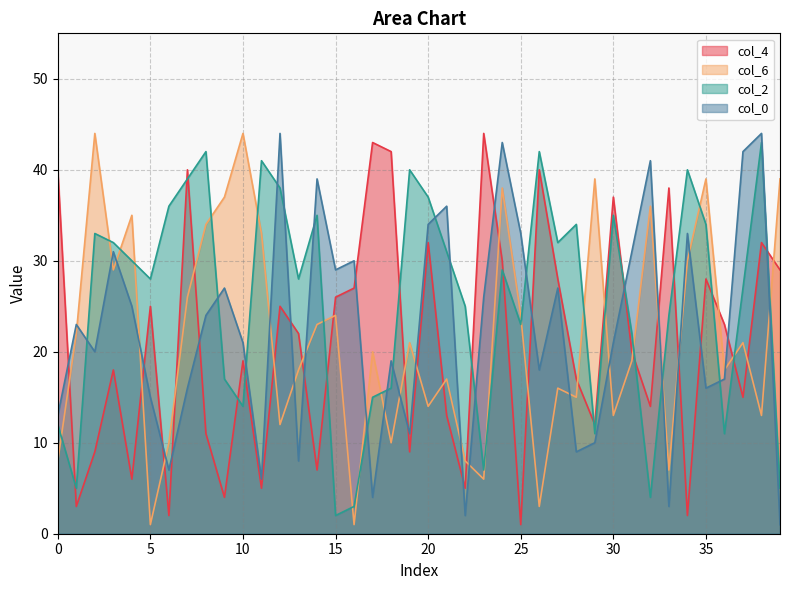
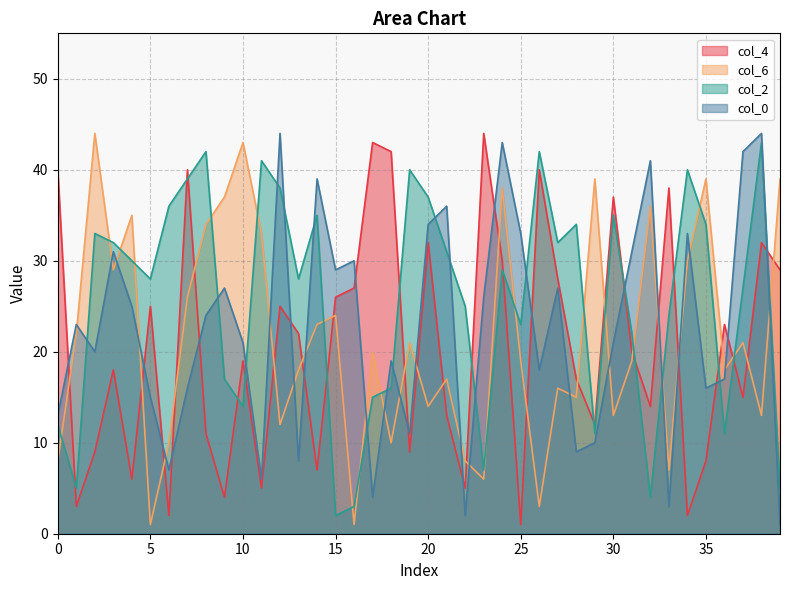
col_6, 10: 44 -> 43
col_6, 25: 24 -> 19
col_4, 35: 28 -> 8
